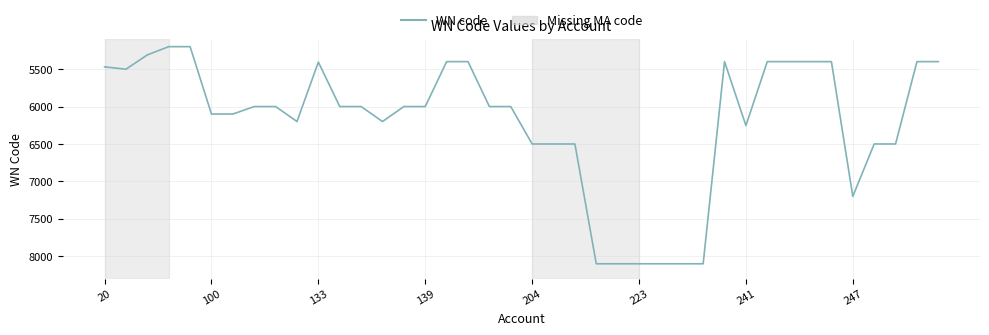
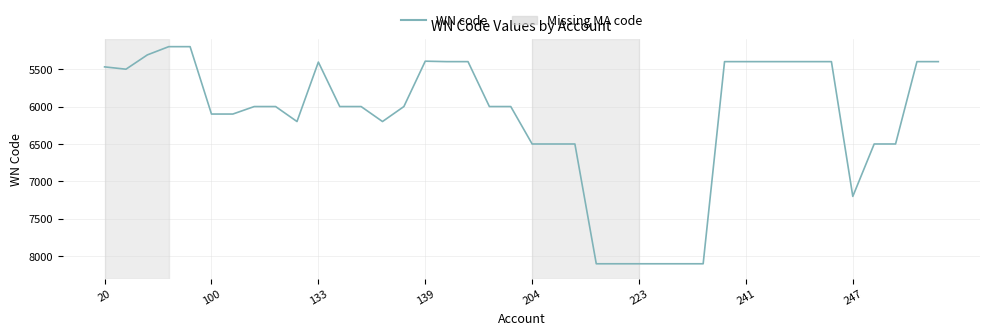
139: 6000 -> 5400
241: 6300 -> 5400
